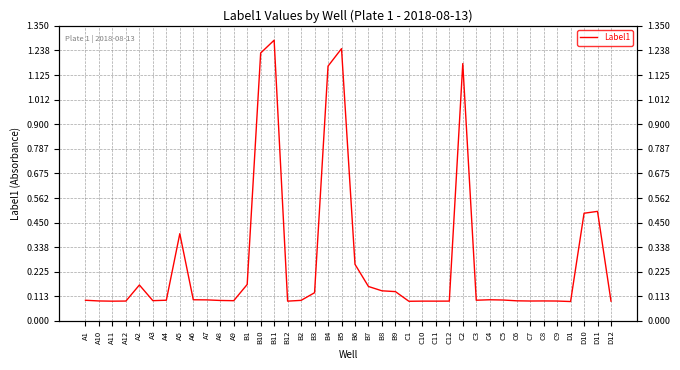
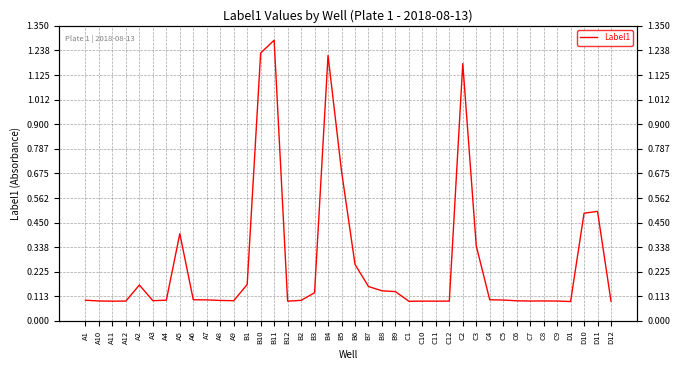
B4: 1.17 -> 1.21
B5: 1.25 -> 0.69
C3: 0.09 -> 0.34
